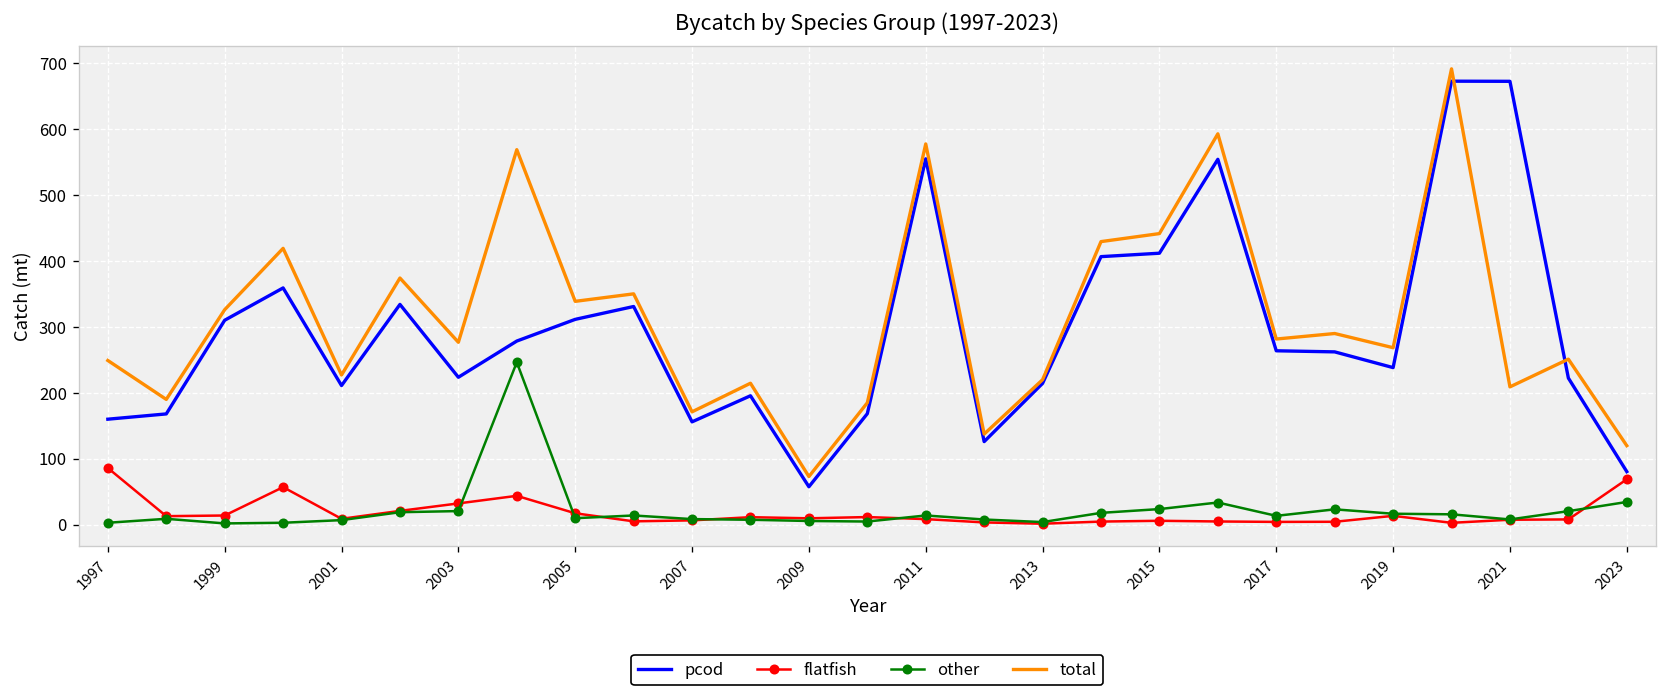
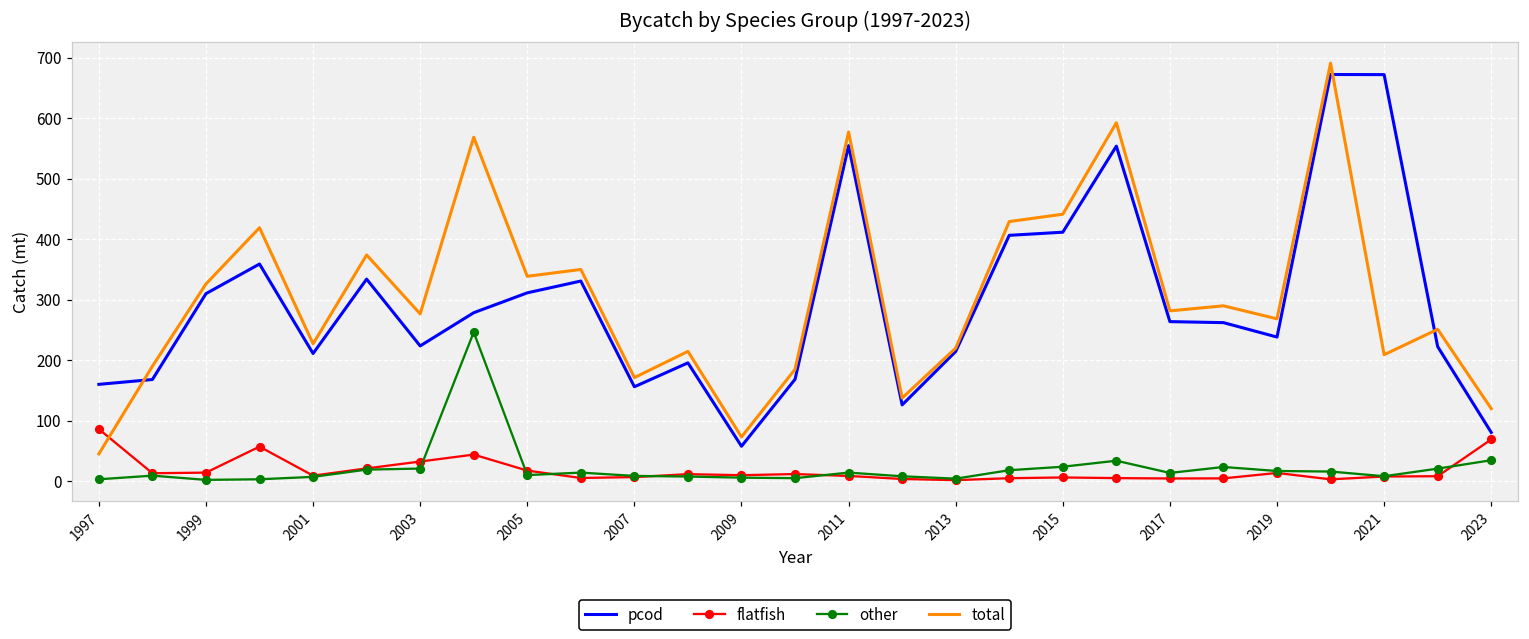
total, 1997: 250 -> 50
